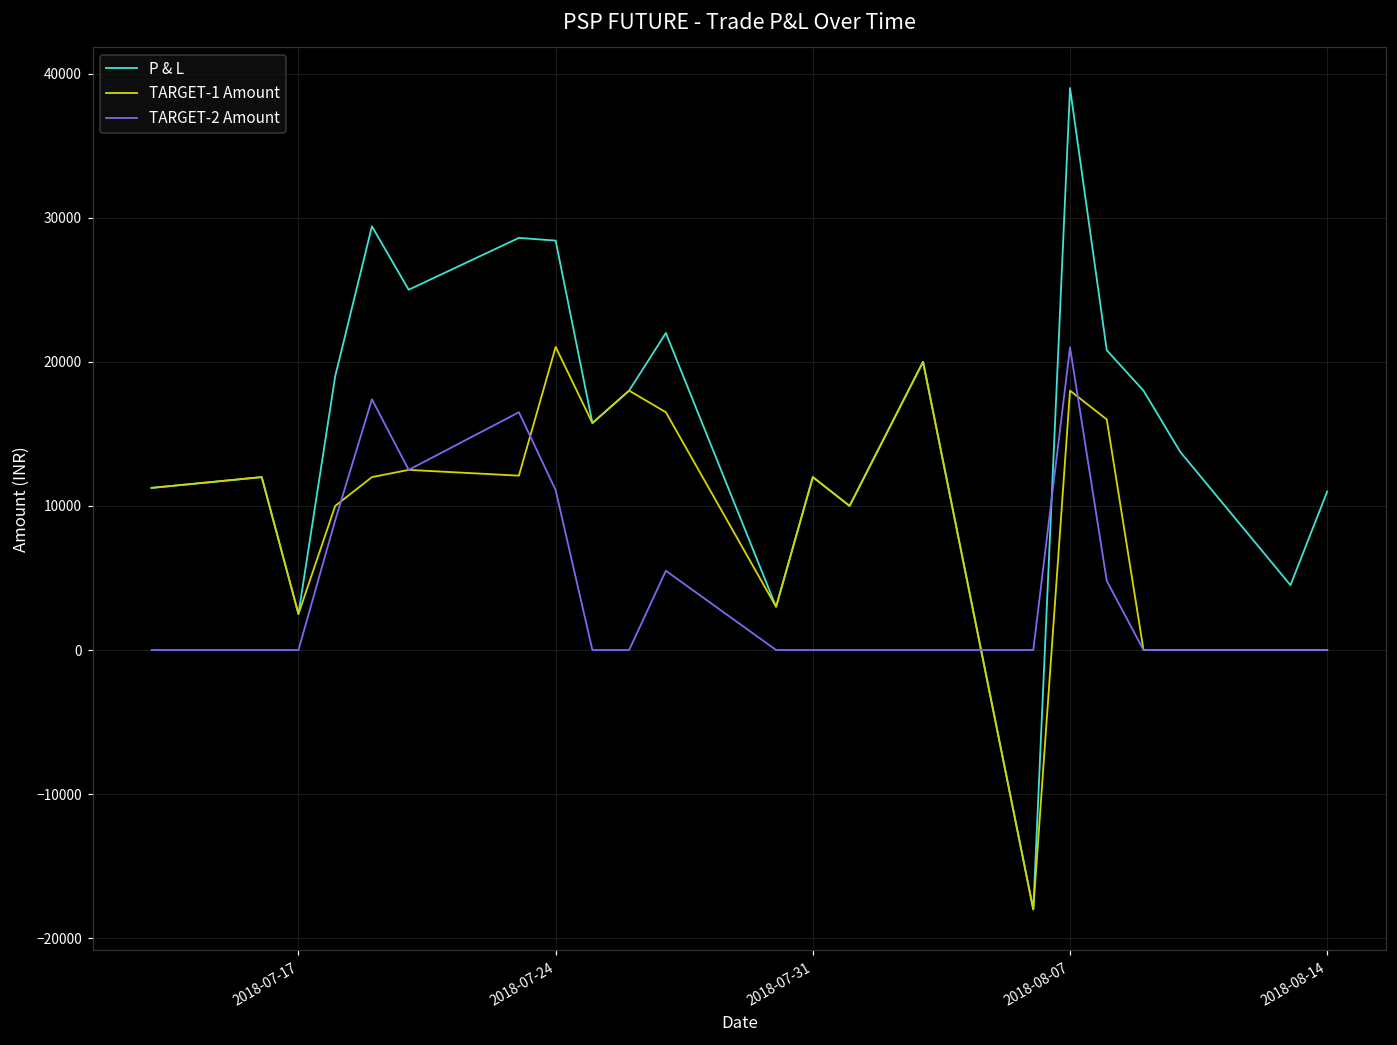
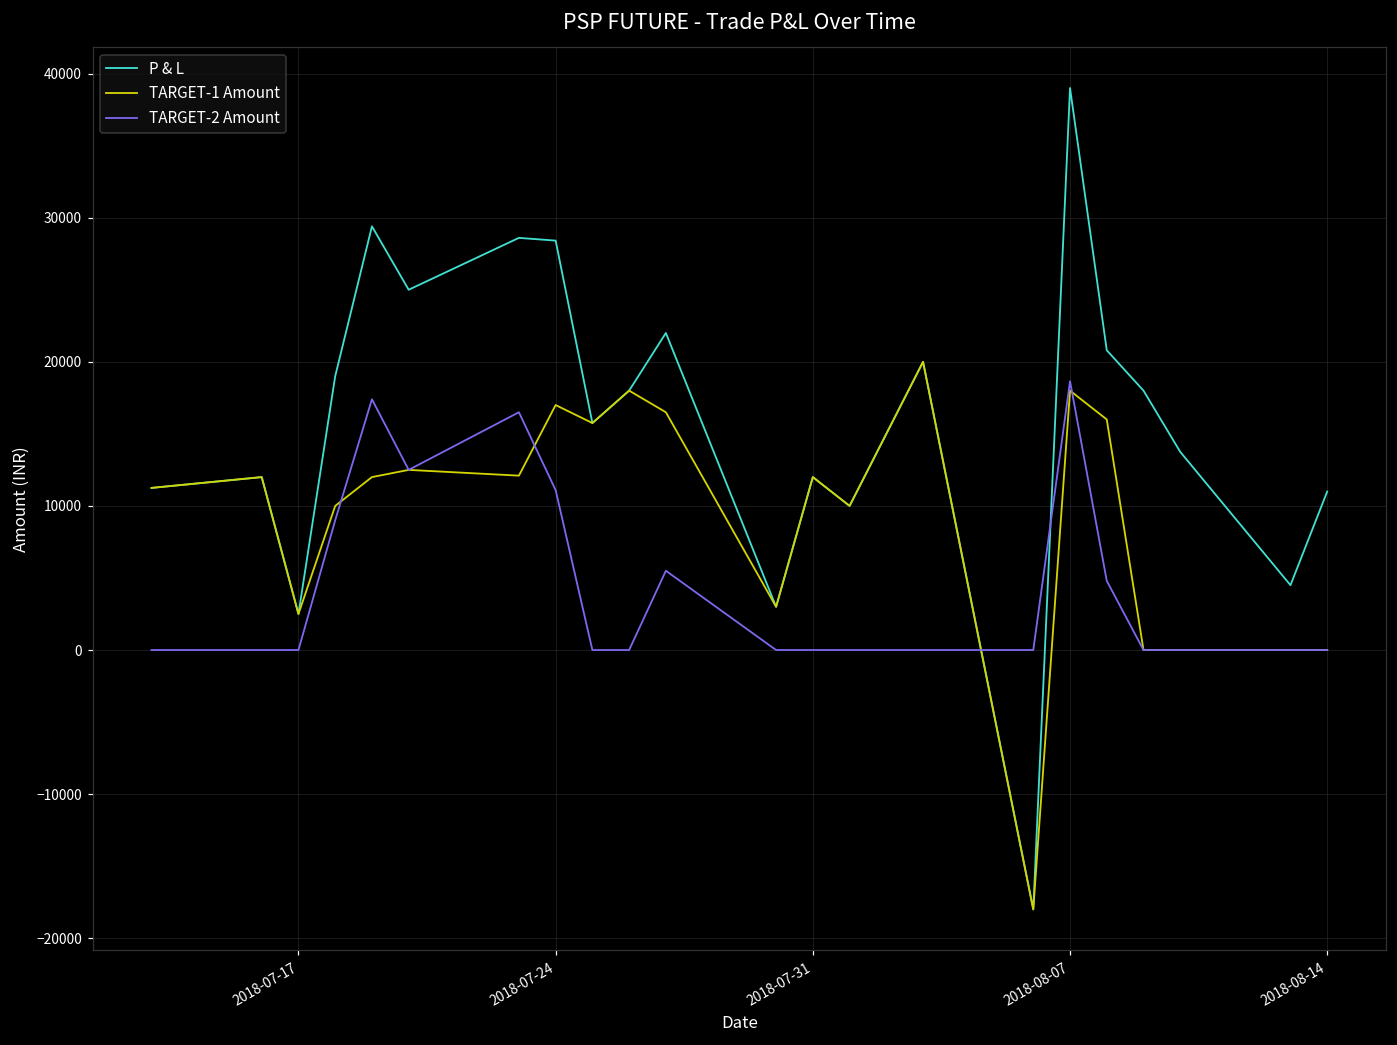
TARGET-1 Amount, 2018-07-24: 21000 -> 17000
TARGET-2 Amount, 2018-08-07: 21000 -> 18700
